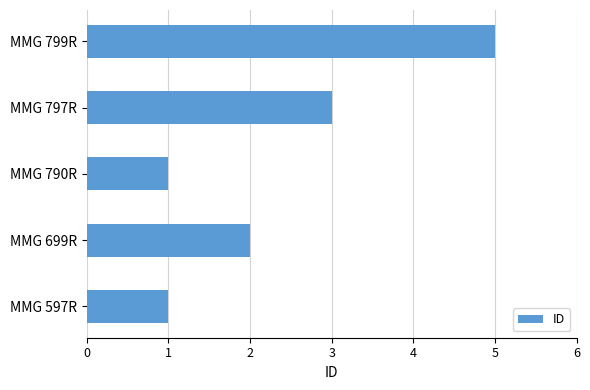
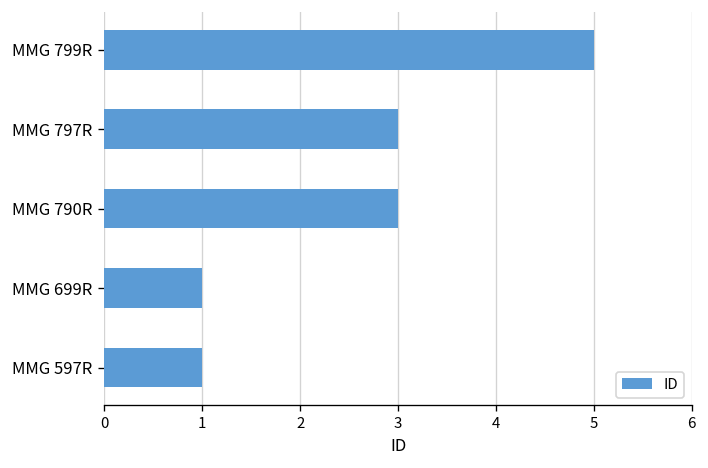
MMG 790R: 1 -> 3
MMG 699R: 2 -> 1
